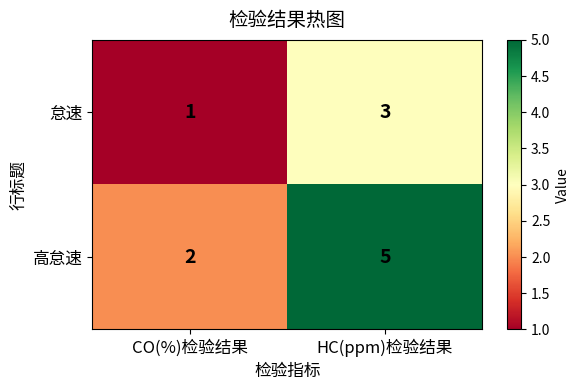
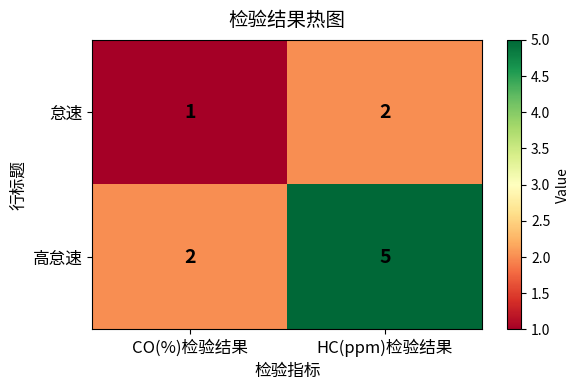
怠速, HC(ppm)检验结果: 3 -> 2
